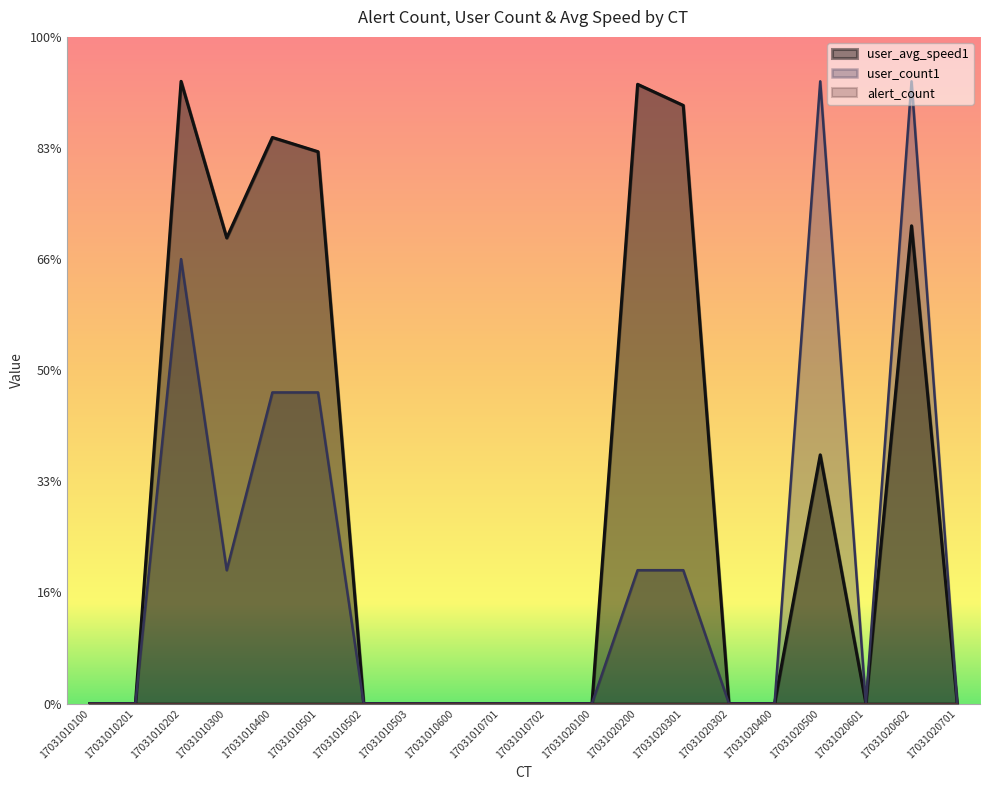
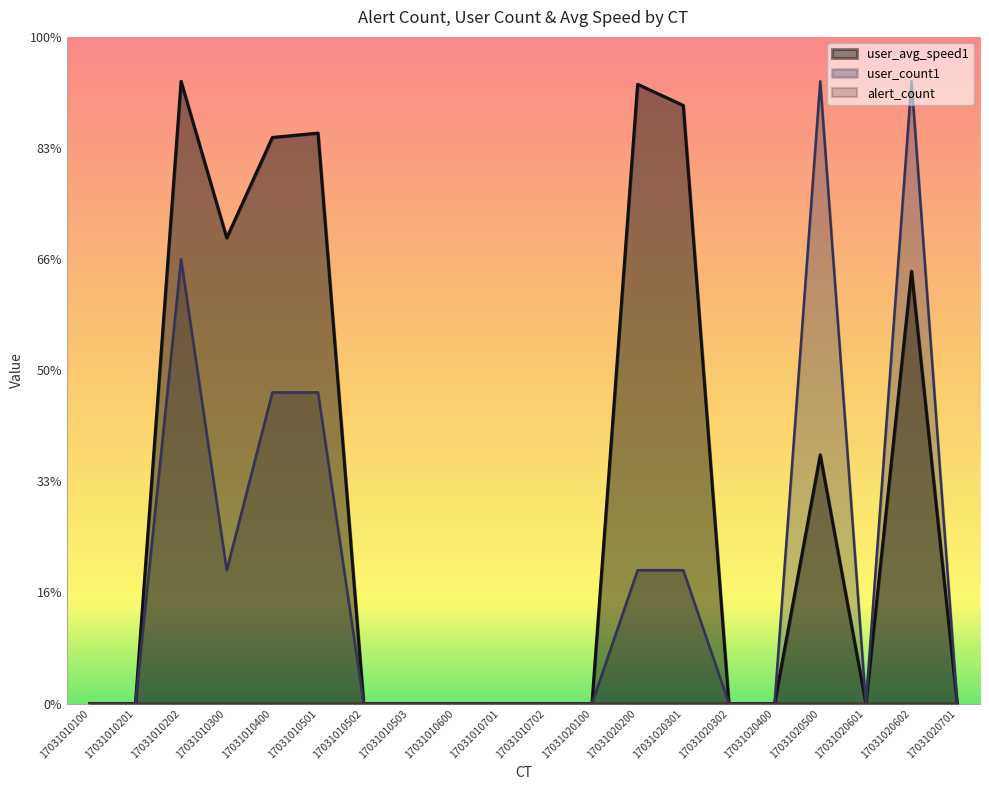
user_avg_speed1, 17031010501: 83% -> 86%
user_avg_speed1, 17031020602: 72% -> 65%
